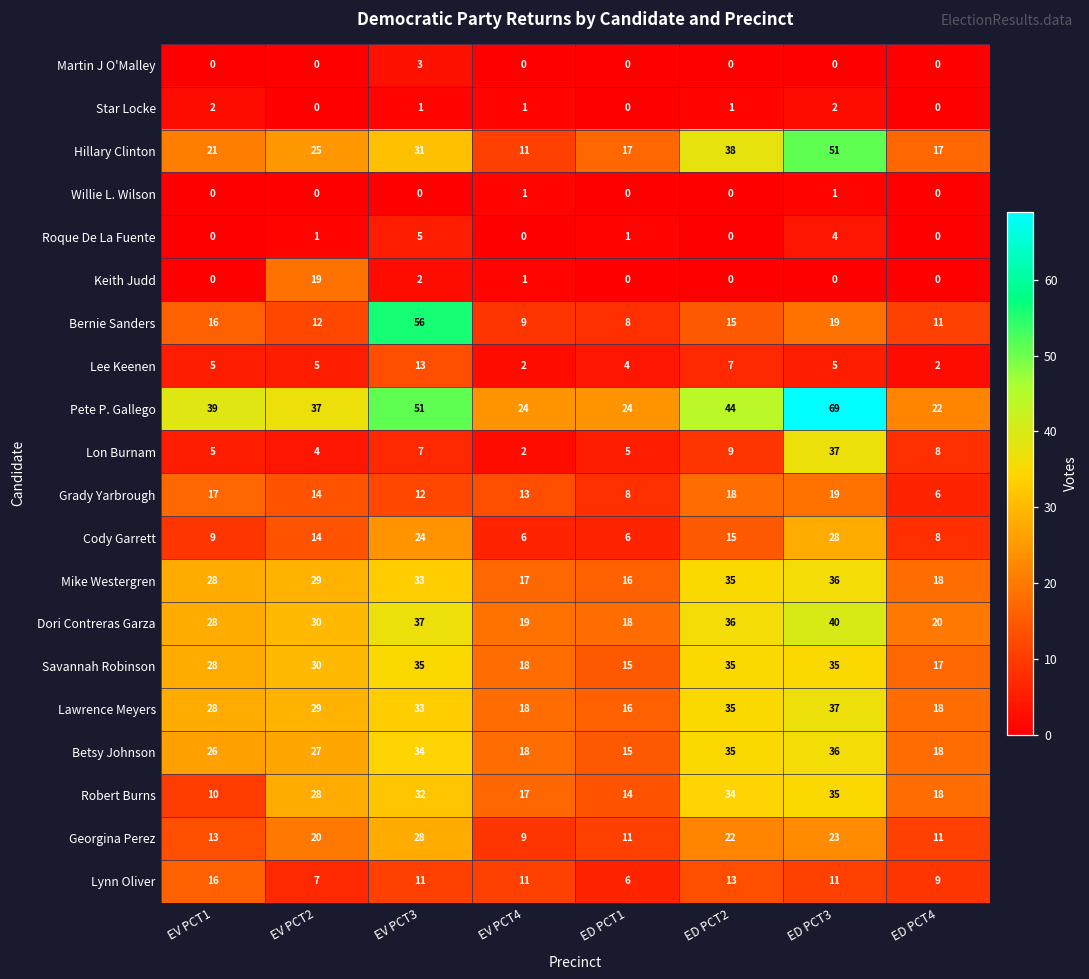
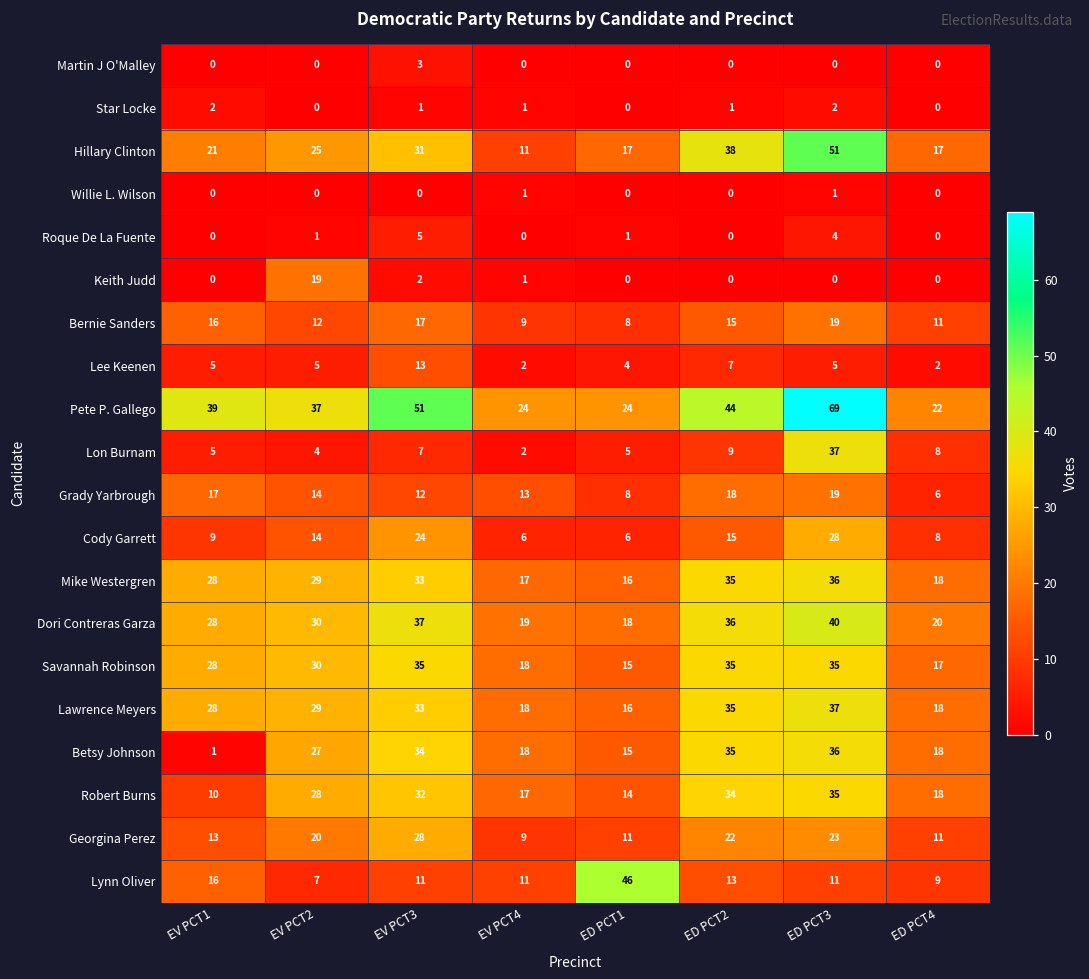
Bernie Sanders, EV PCT3: 56 -> 17
Betsy Johnson, EV PCT1: 26 -> 1
Lynn Oliver, ED PCT1: 6 -> 46
